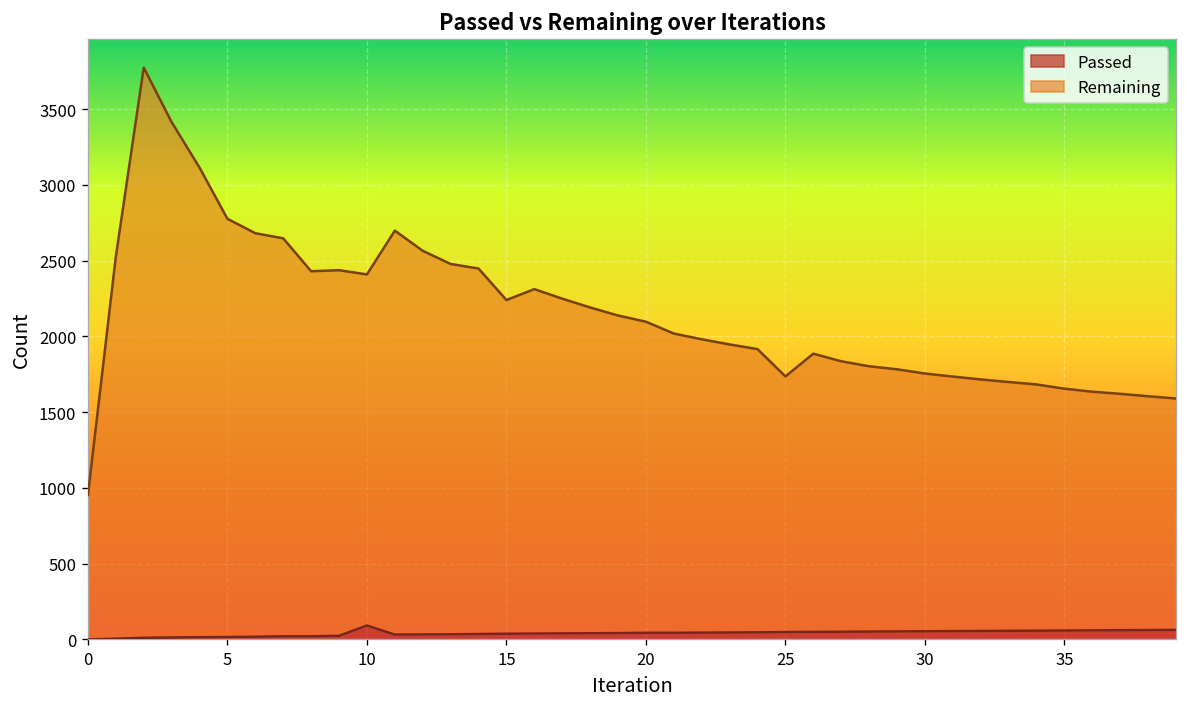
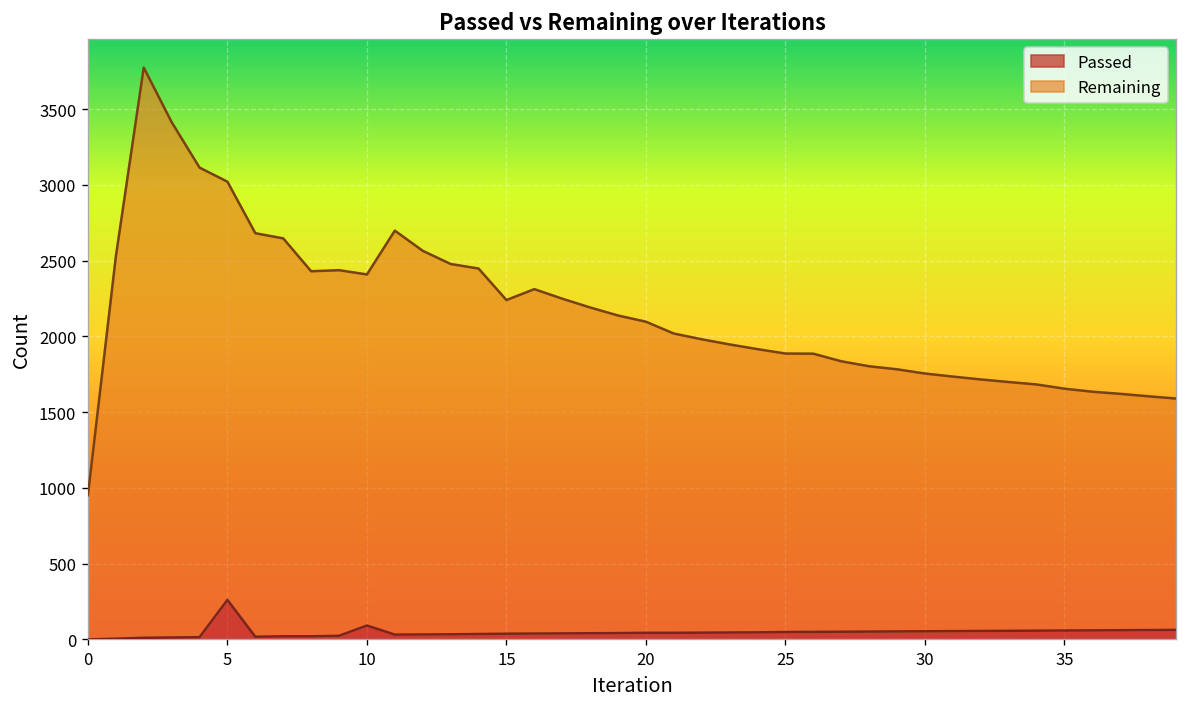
Passed, 5: 20 -> 260
Remaining, 25: 1690 -> 1840
